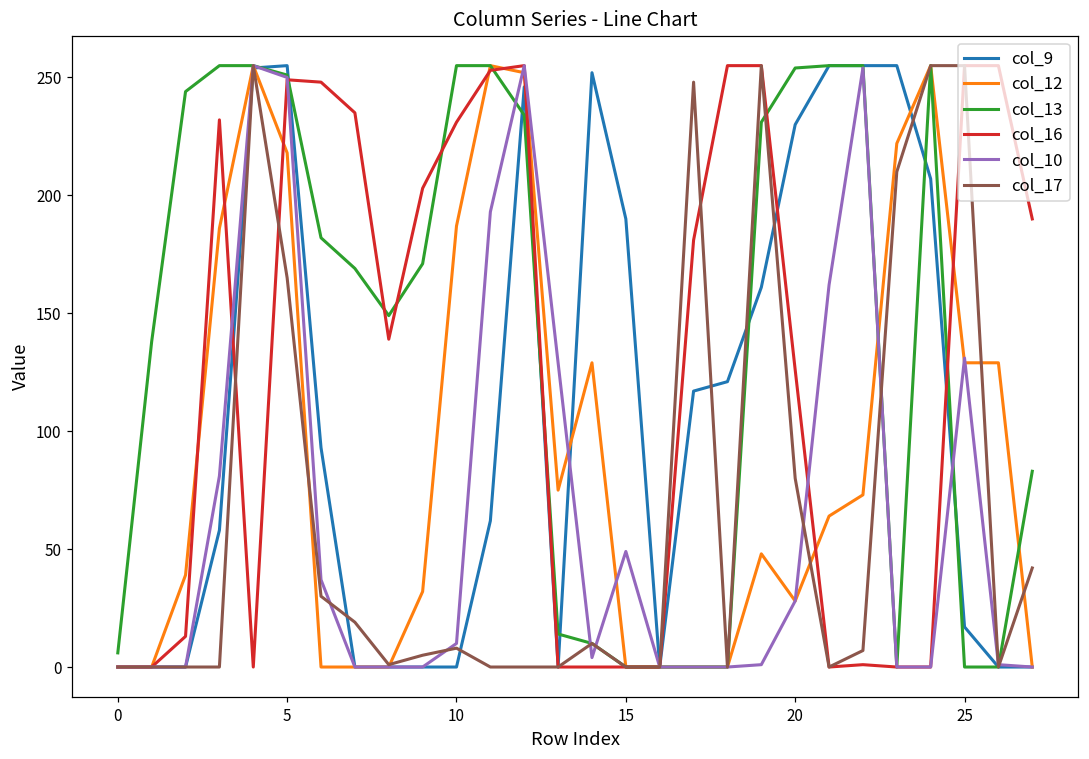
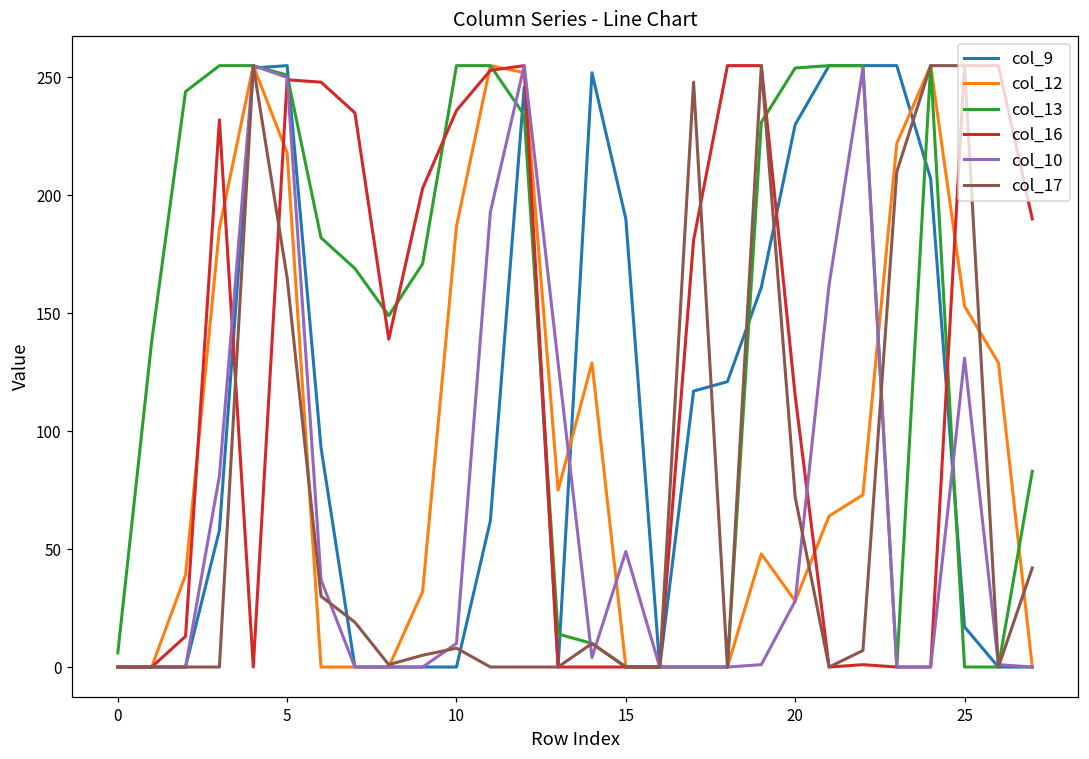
col_16, 10: 231 -> 236
col_16, 20: 126 -> 115
col_17, 20: 80 -> 72
col_12, 25: 129 -> 153
